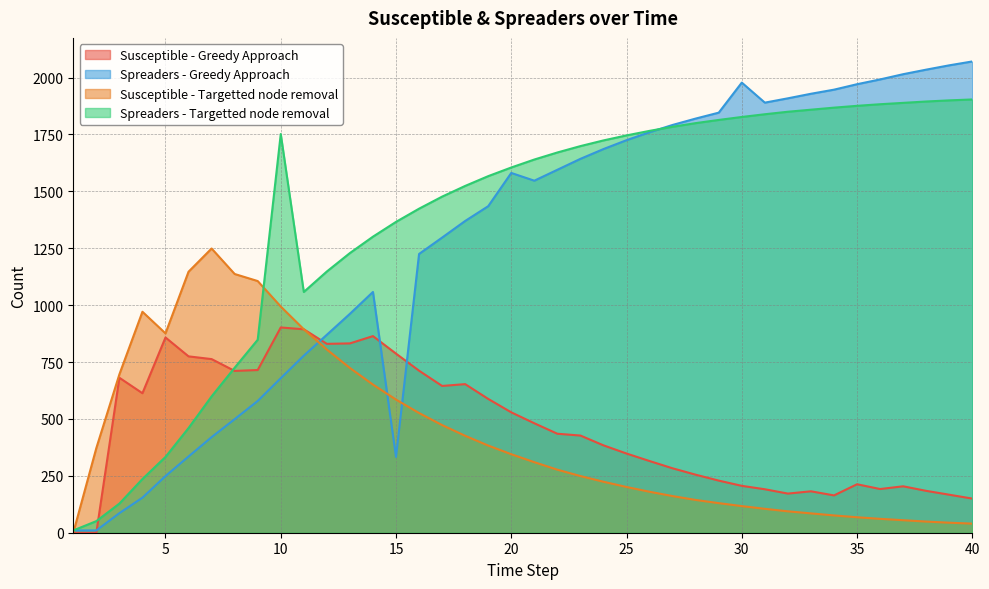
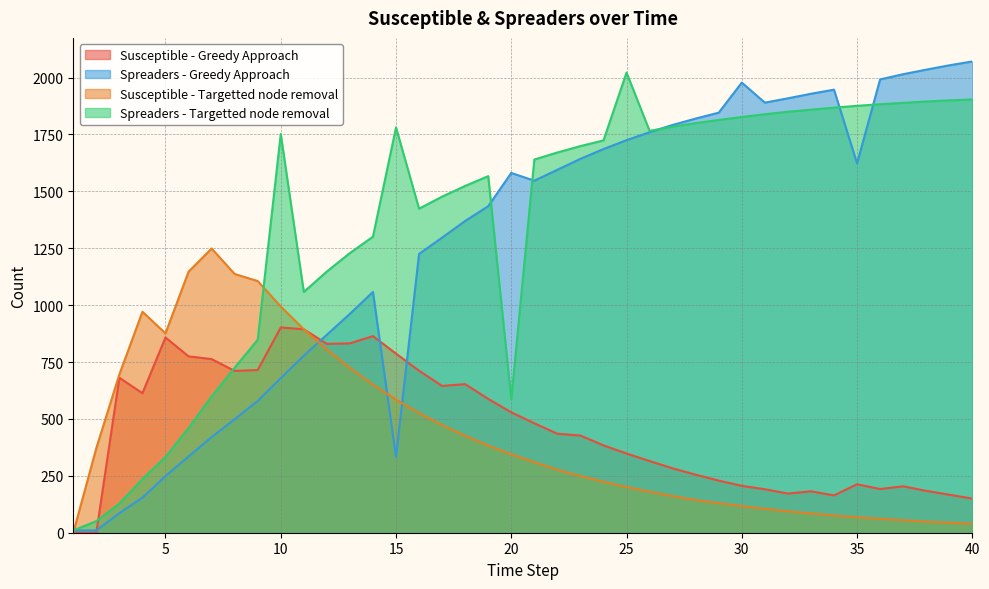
Spreaders - Targetted node removal, 15: 1370 -> 1780
Spreaders - Targetted node removal, 20: 1610 -> 590
Spreaders - Targetted node removal, 25: 1750 -> 2020
Spreaders - Greedy Approach, 35: 1970 -> 1620
